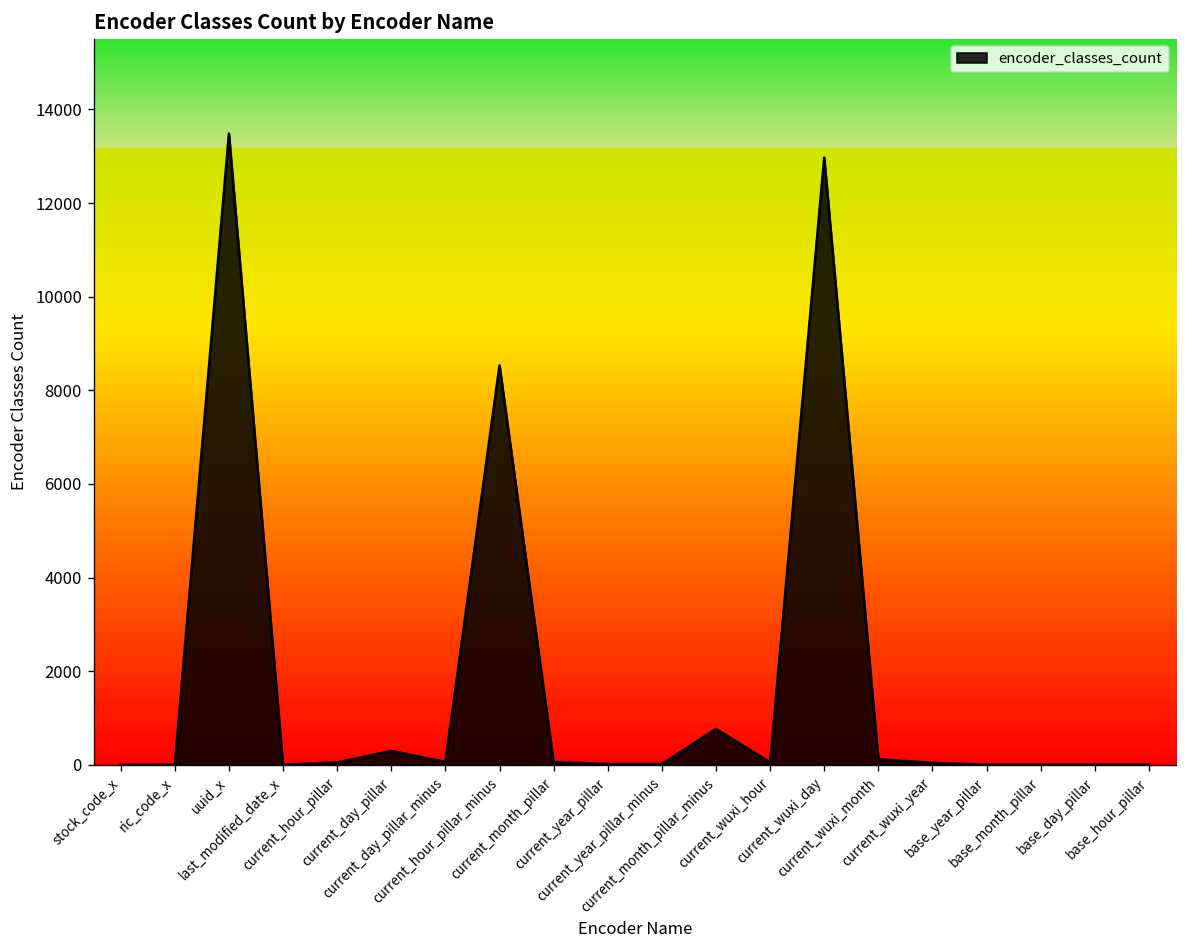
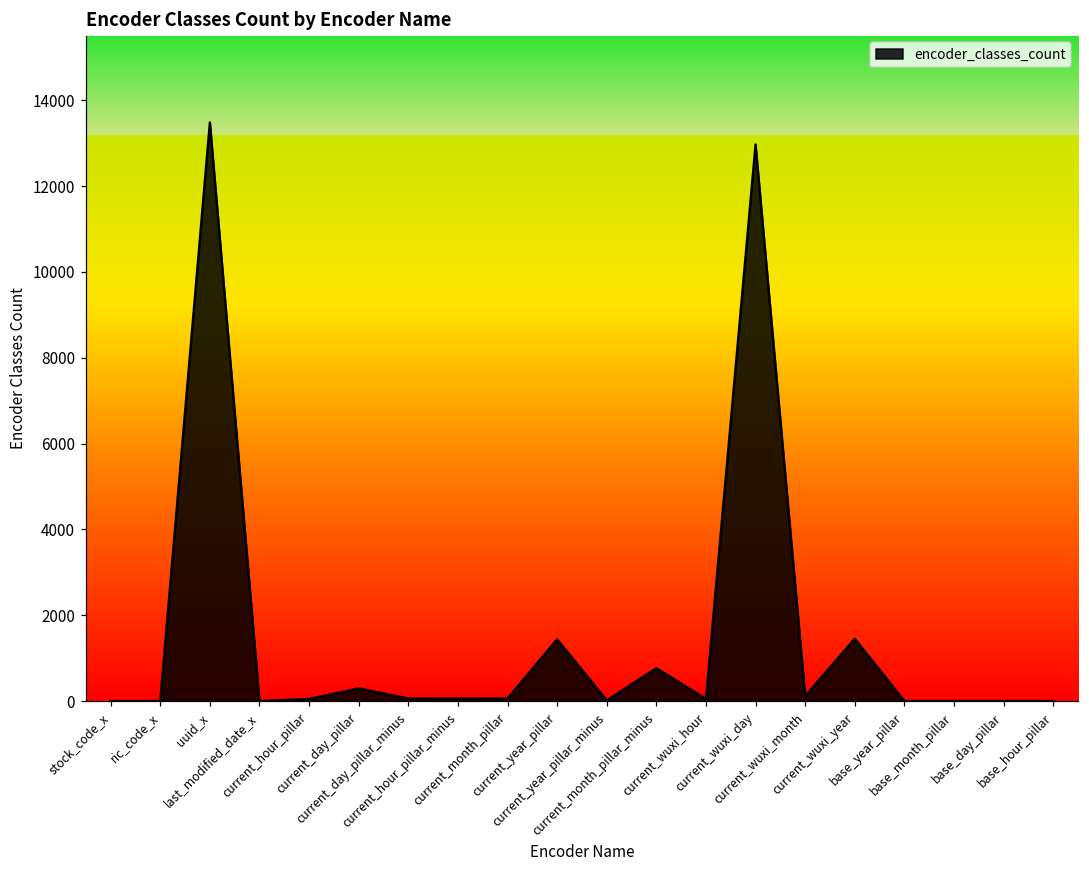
current_hour_pillar_minus: 8500 -> 100
current_year_pillar: 0 -> 1400
current_wuxi_year: 0 -> 1500
